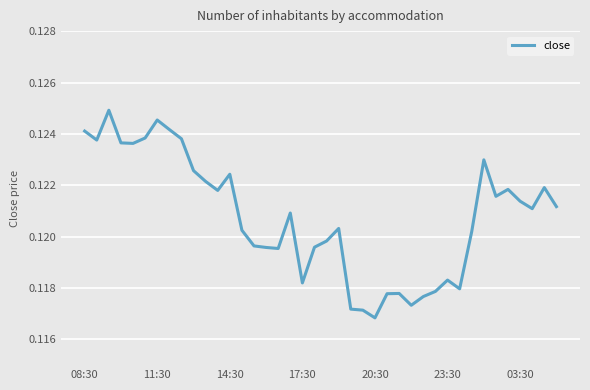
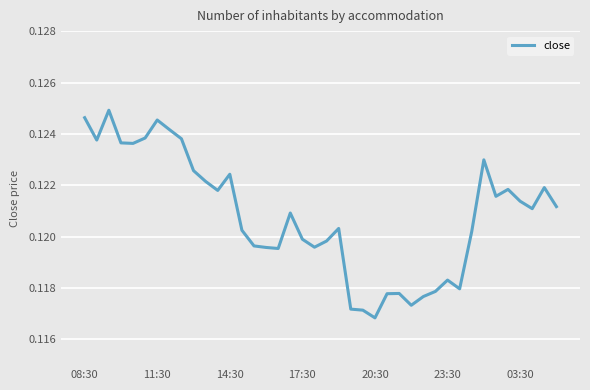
08:30: 0.1241 -> 0.1246
17:30: 0.1182 -> 0.1199
